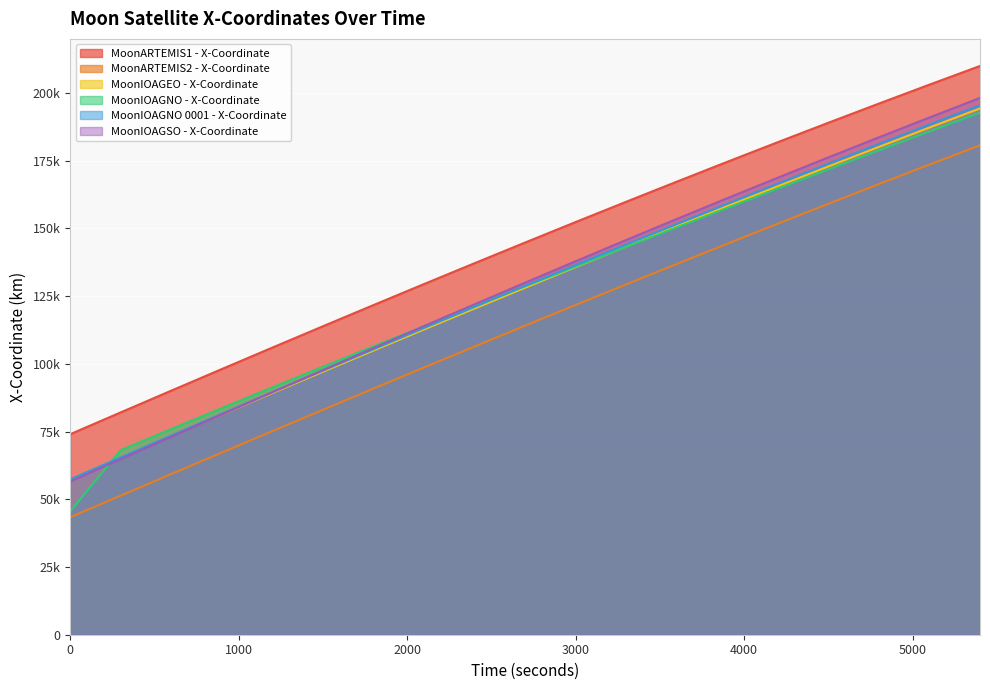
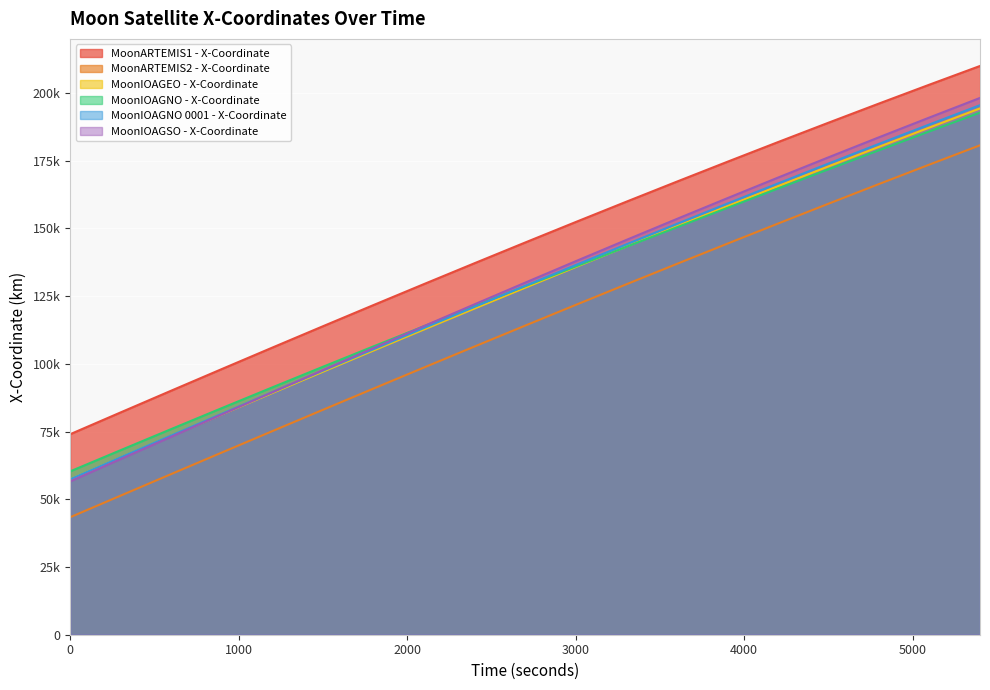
MoonIOAGNO - X-Coordinate, 0: 46000 -> 60000
